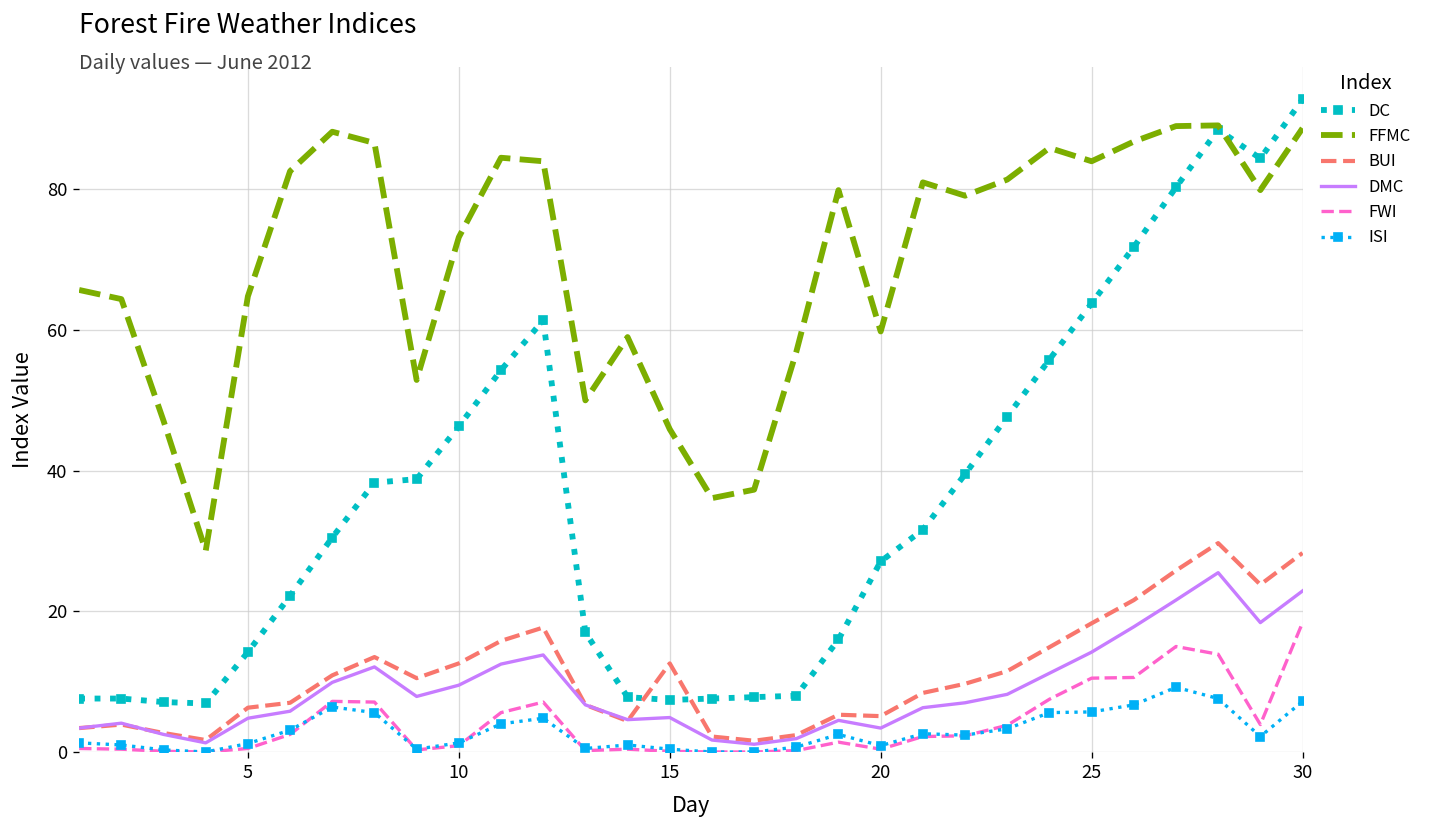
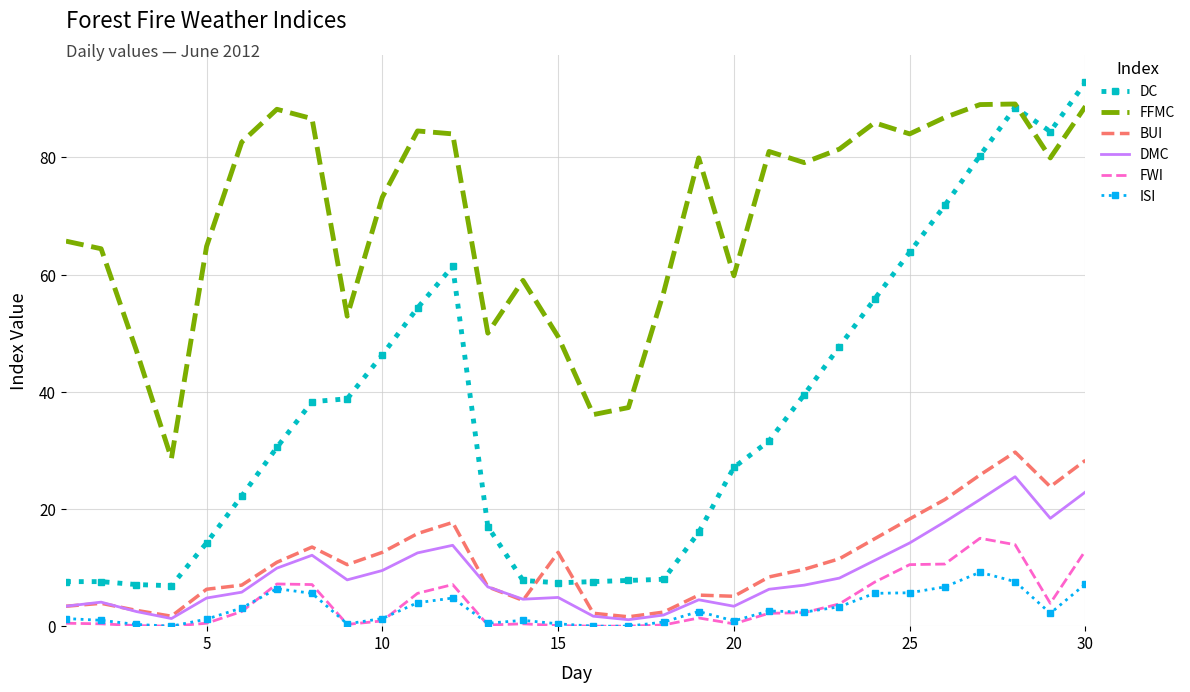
FFMC, 15: 46 -> 49
FWI, 30: 18 -> 13
